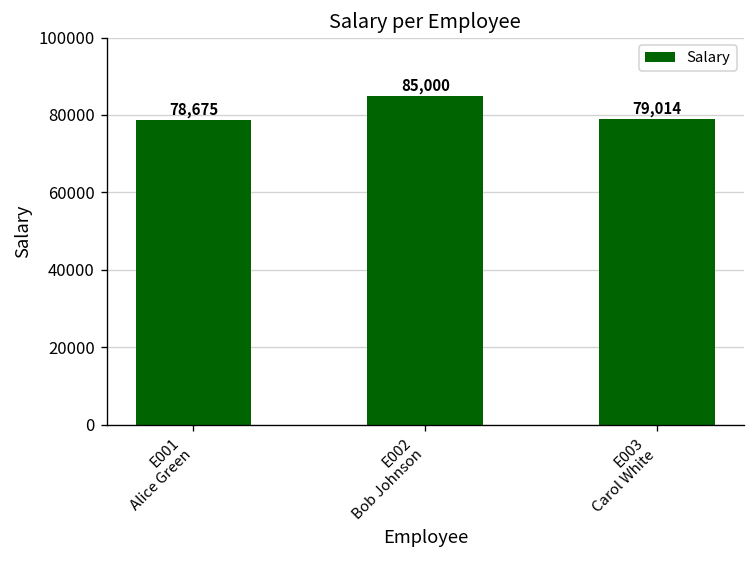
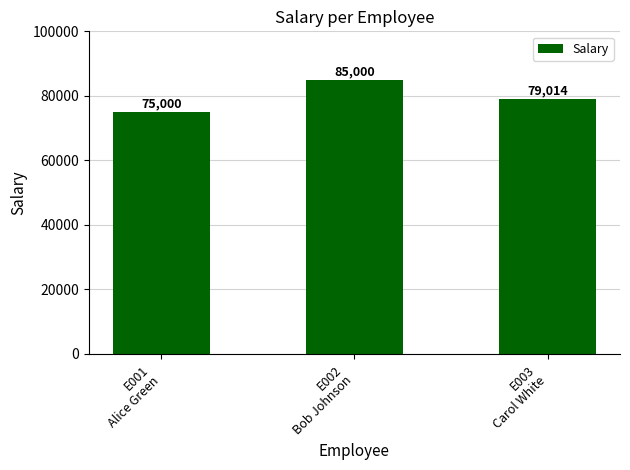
E001 Alice Green: 78,675 -> 75,000
